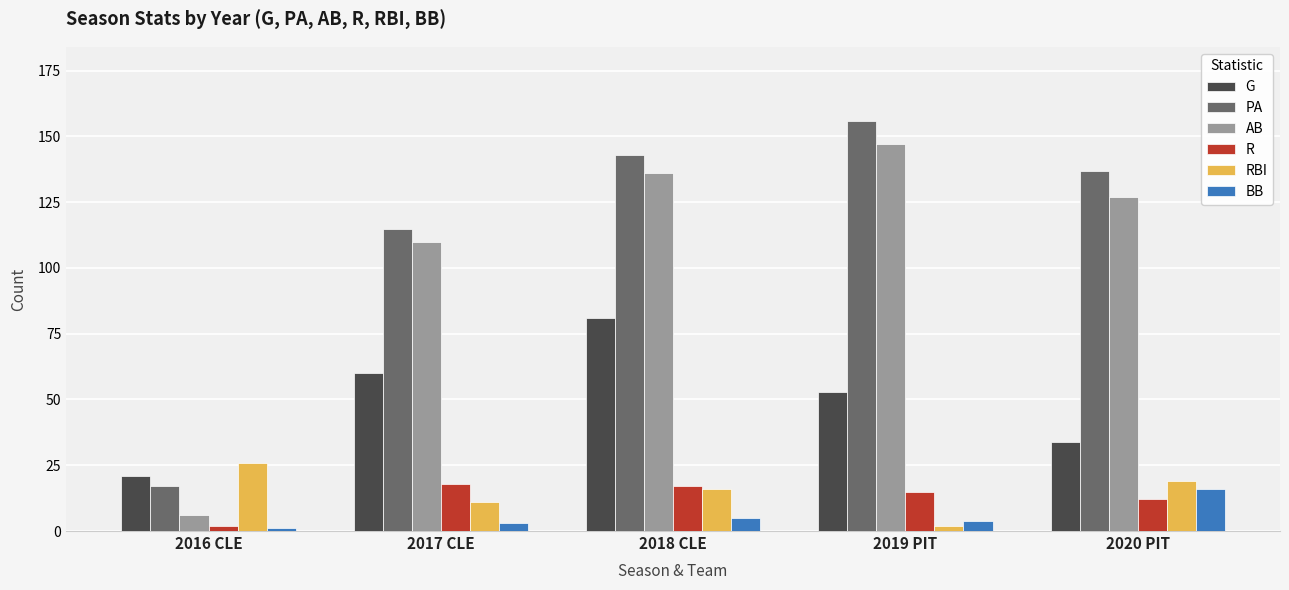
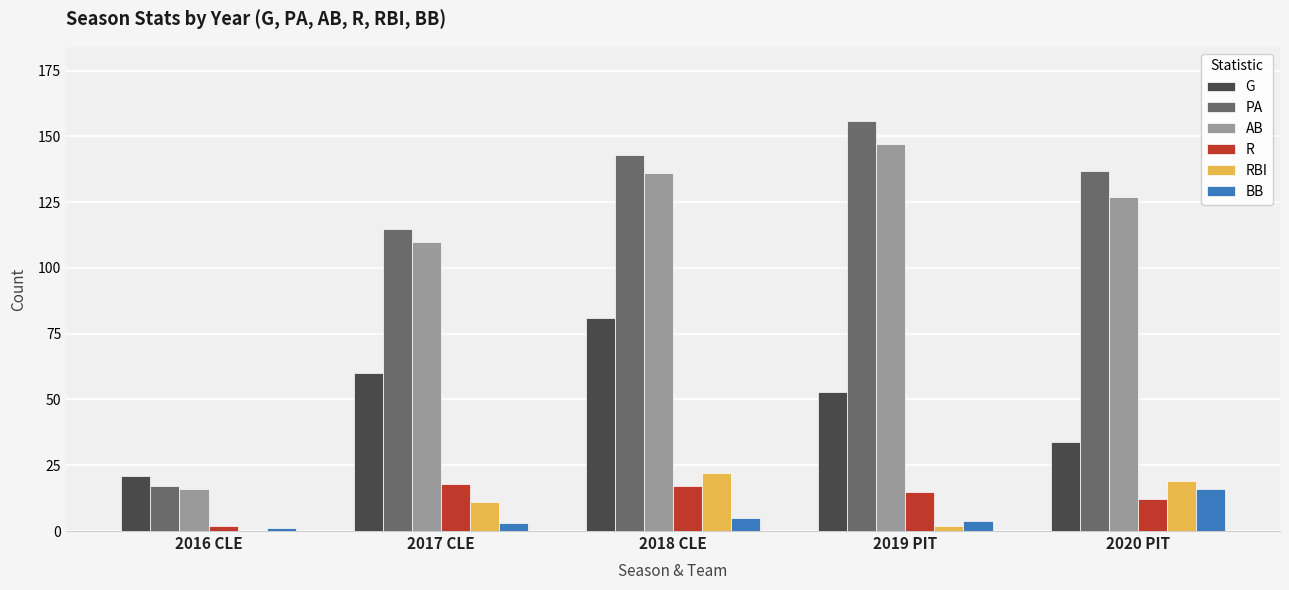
AB, 2016 CLE: 6 -> 16
RBI, 2016 CLE: 26 -> 0
RBI, 2018 CLE: 16 -> 22
